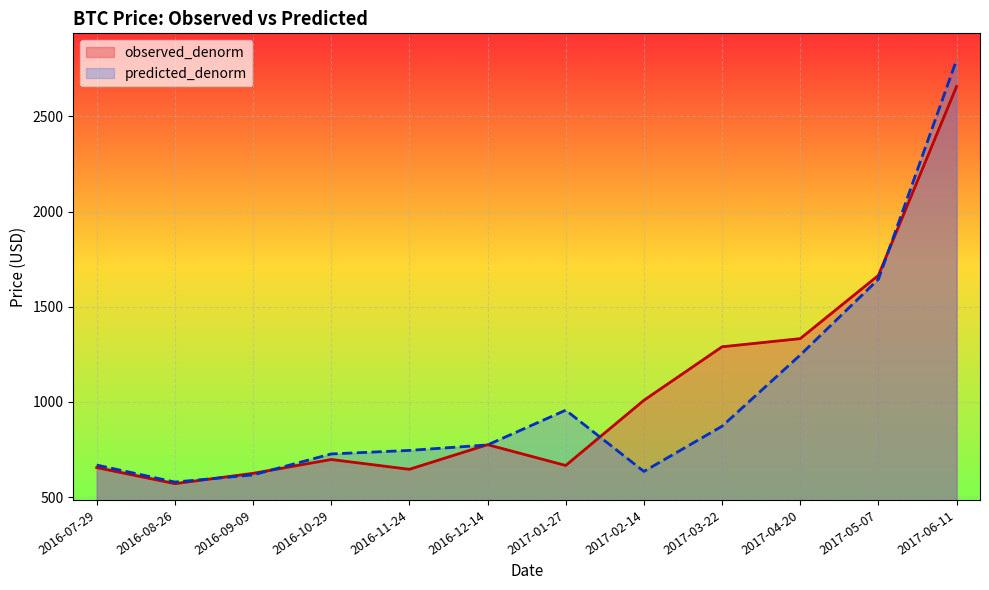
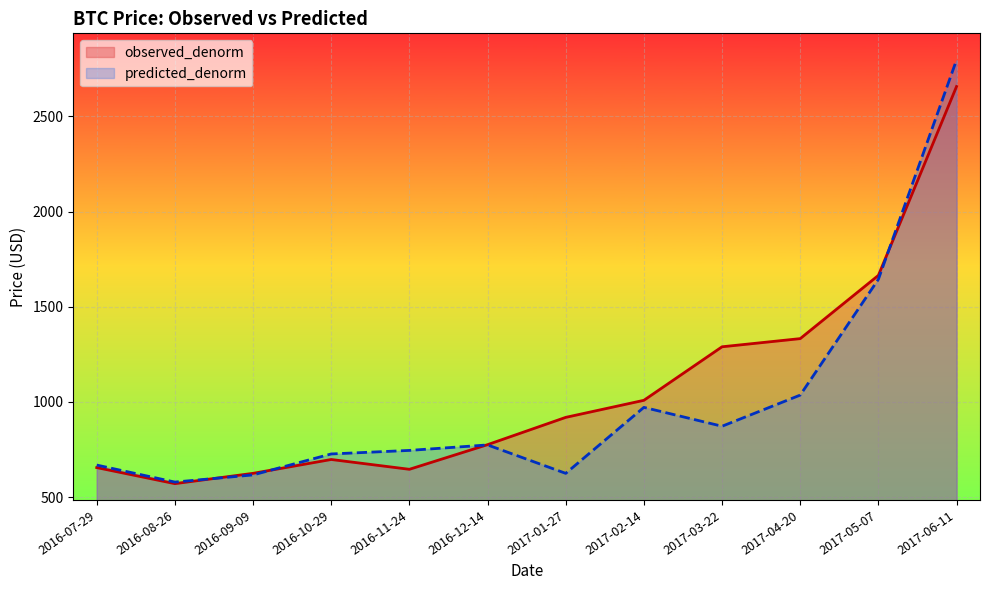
observed_denorm, 2017-01-27: 670 -> 920
predicted_denorm, 2017-01-27: 960 -> 620
predicted_denorm, 2017-02-14: 630 -> 970
predicted_denorm, 2017-04-20: 1250 -> 1040
